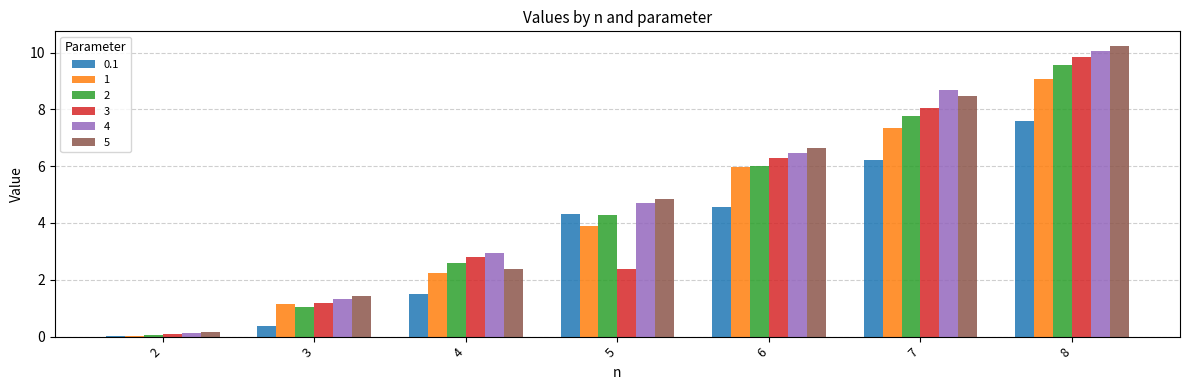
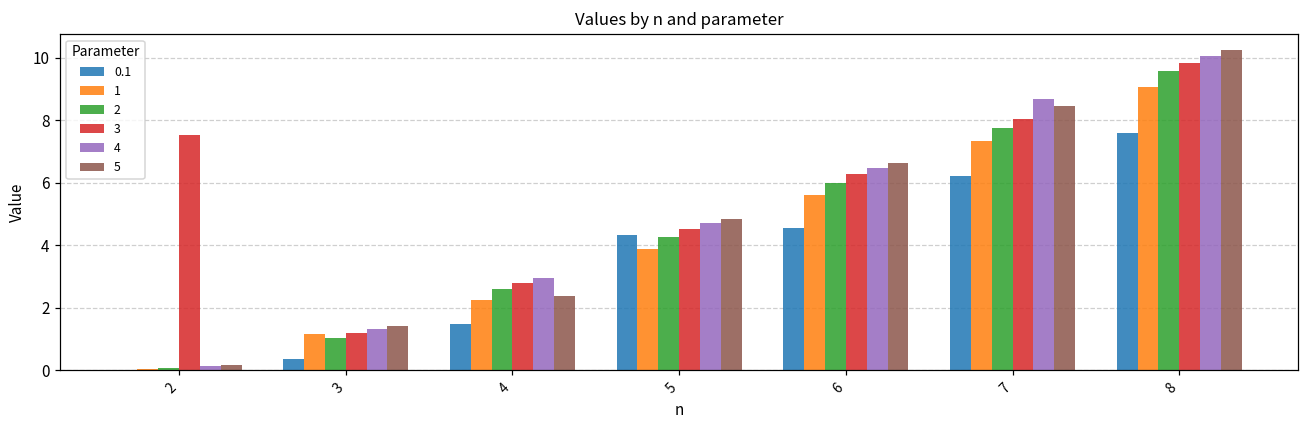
3, 2: 0.1 -> 7.5
3, 5: 2.4 -> 4.5
1, 6: 6.0 -> 5.6
